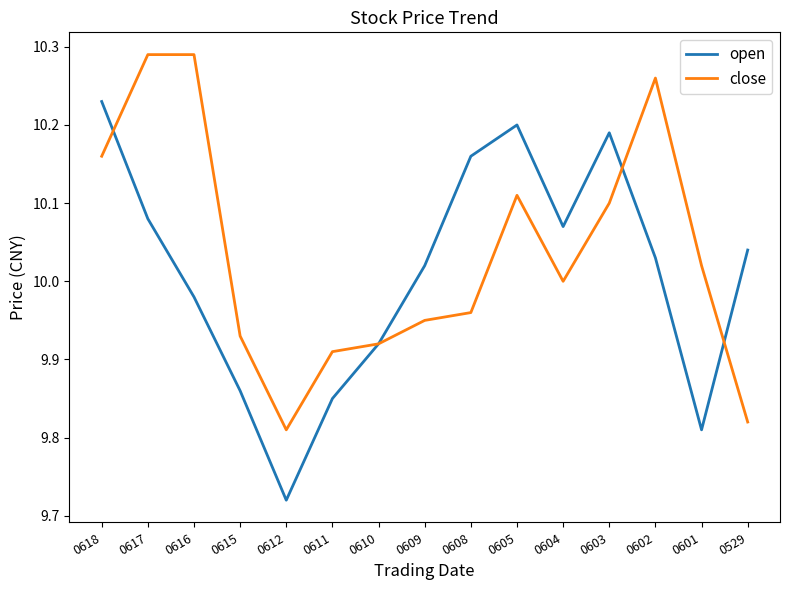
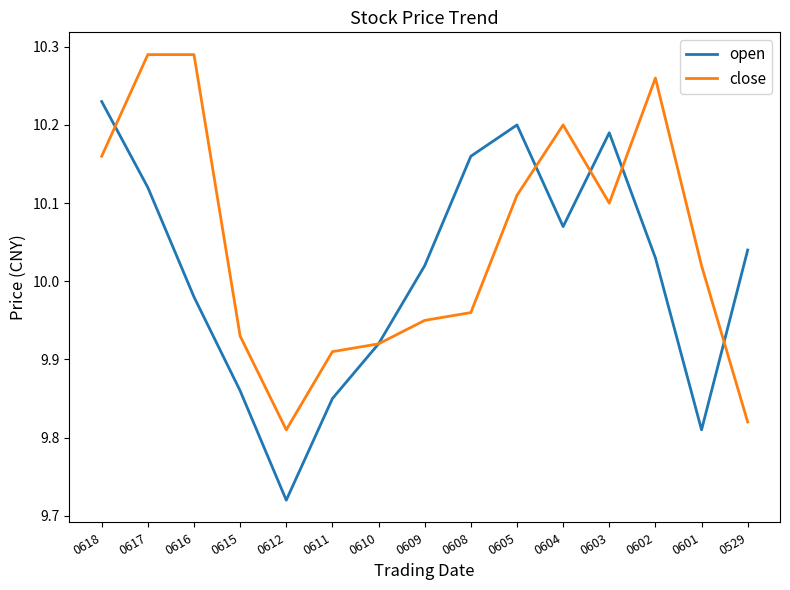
open, 0617: 10.08 -> 10.12
close, 0604: 10.0 -> 10.2
